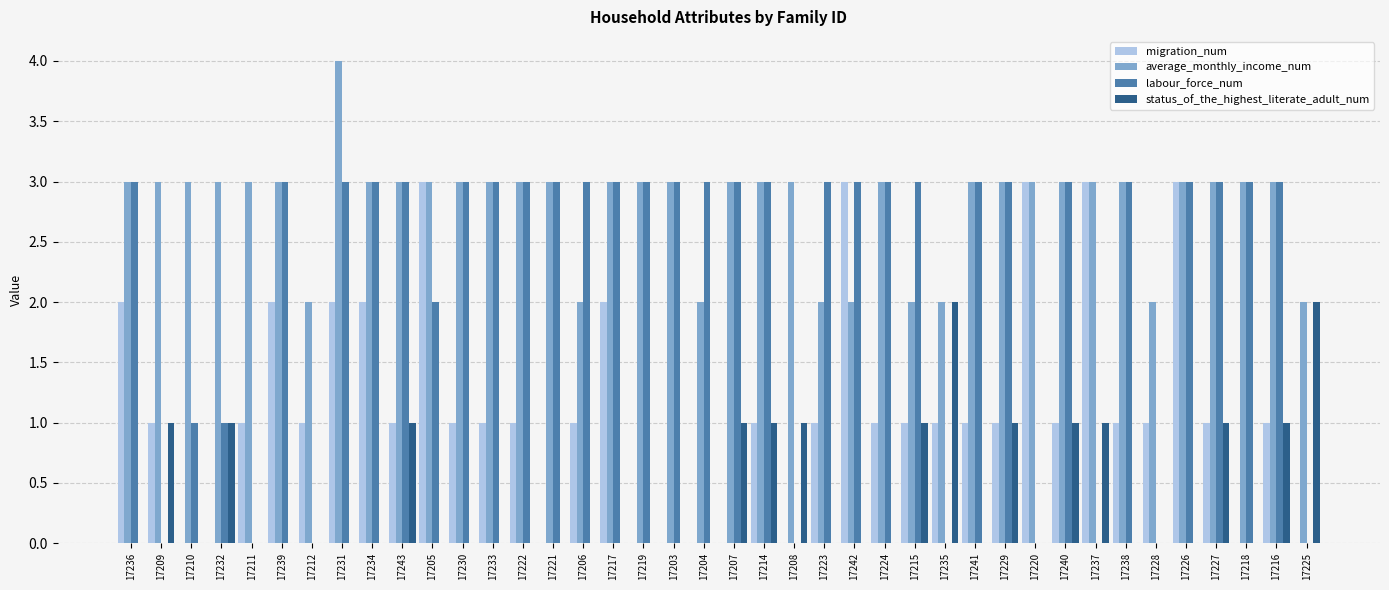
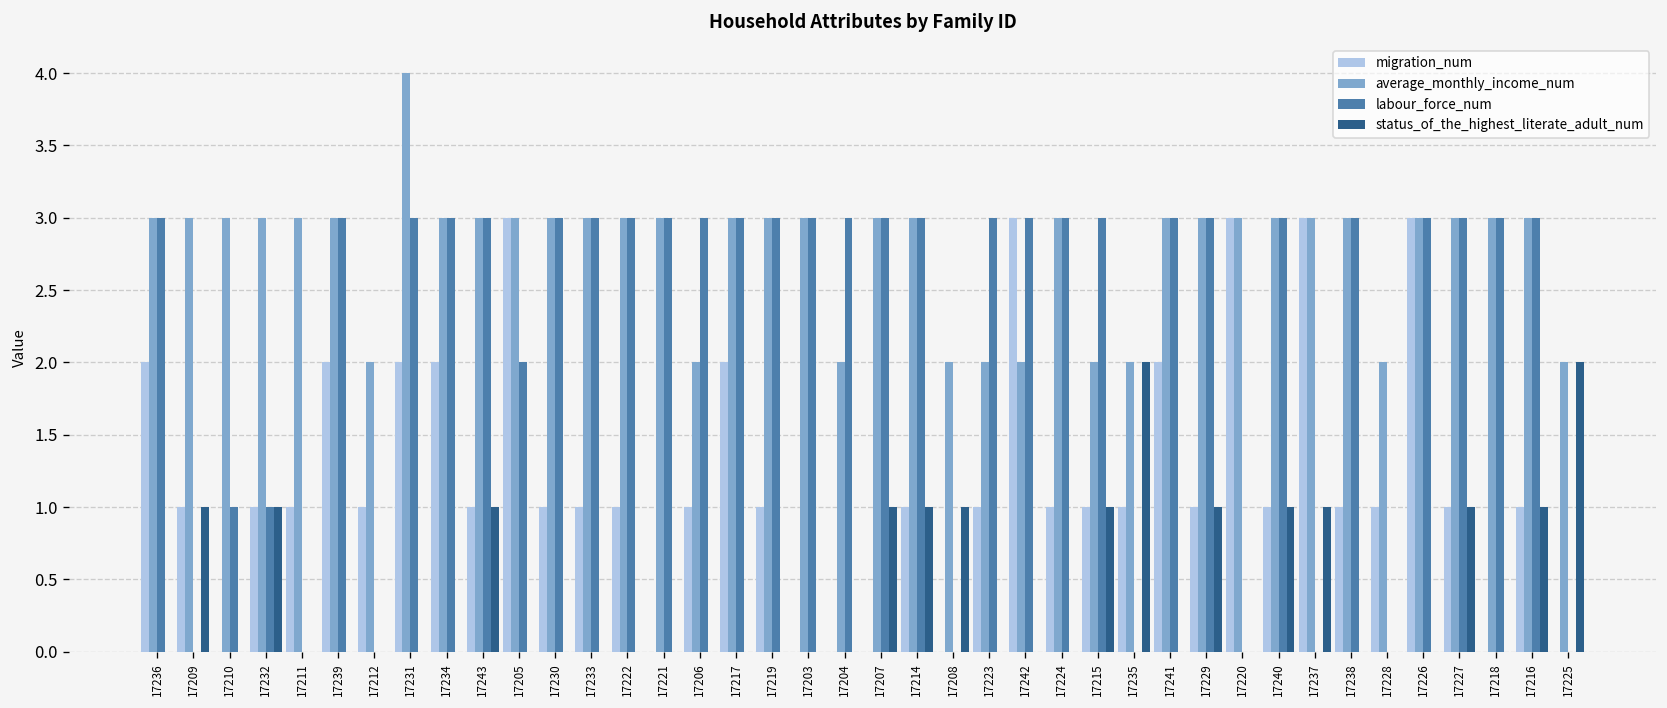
migration_num, 17232: 0 -> 1
migration_num, 17219: 0 -> 1
average_monthly_income_num, 17208: 3 -> 2
migration_num, 17241: 1 -> 2
